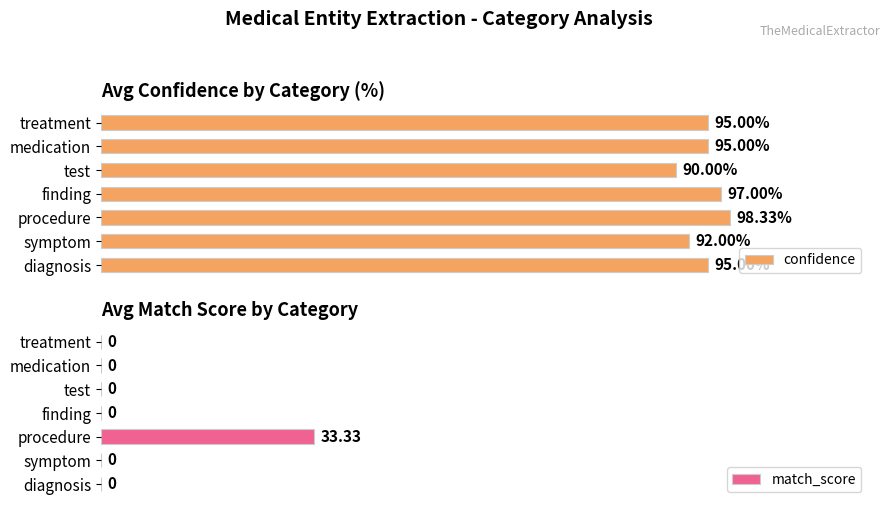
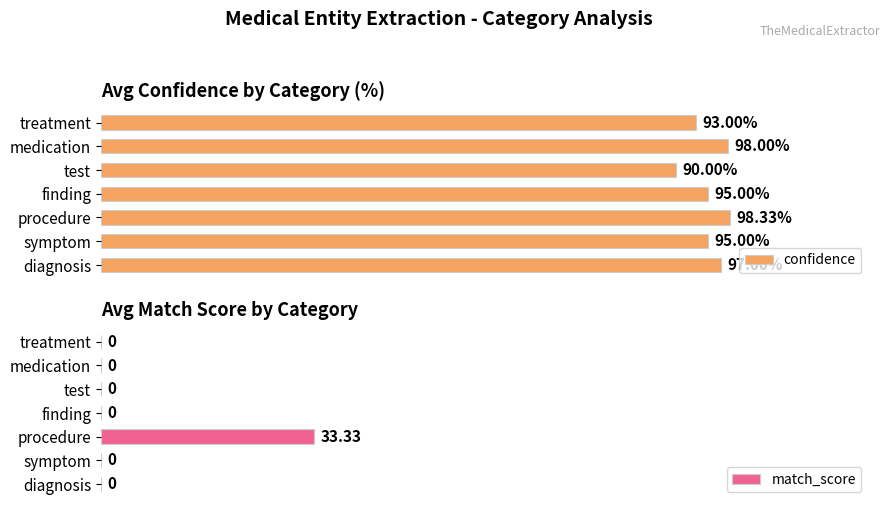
Avg Confidence by Category (%), treatment: 95.00% -> 93.00%
Avg Confidence by Category (%), medication: 95.00% -> 98.00%
Avg Confidence by Category (%), finding: 97.00% -> 95.00%
Avg Confidence by Category (%), symptom: 92.00% -> 95.00%
Avg Confidence by Category (%), diagnosis: 95.00% -> 97.00%
